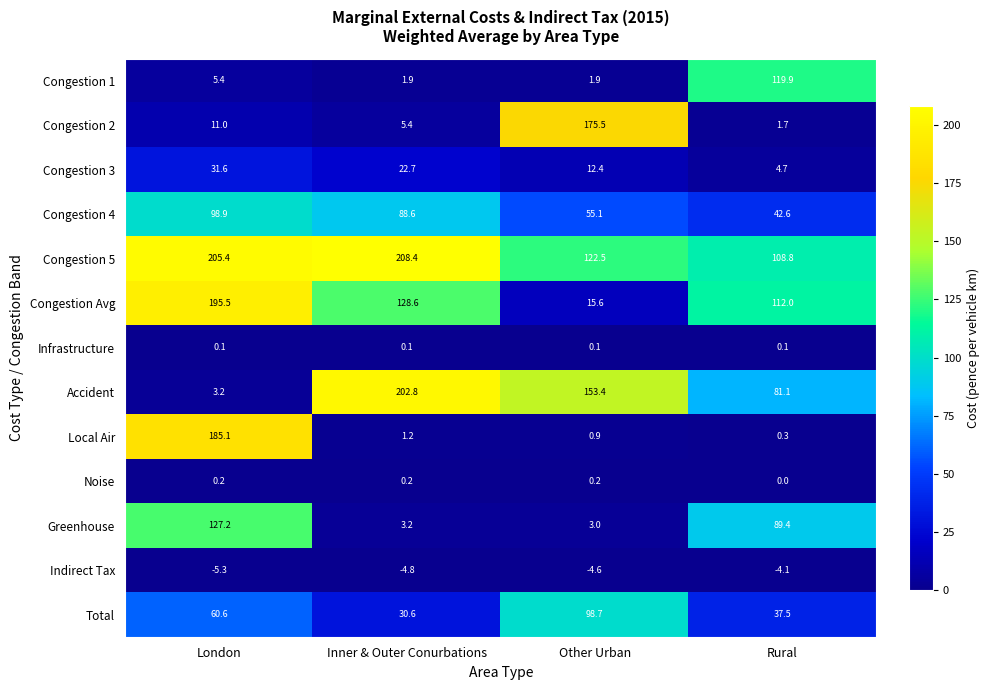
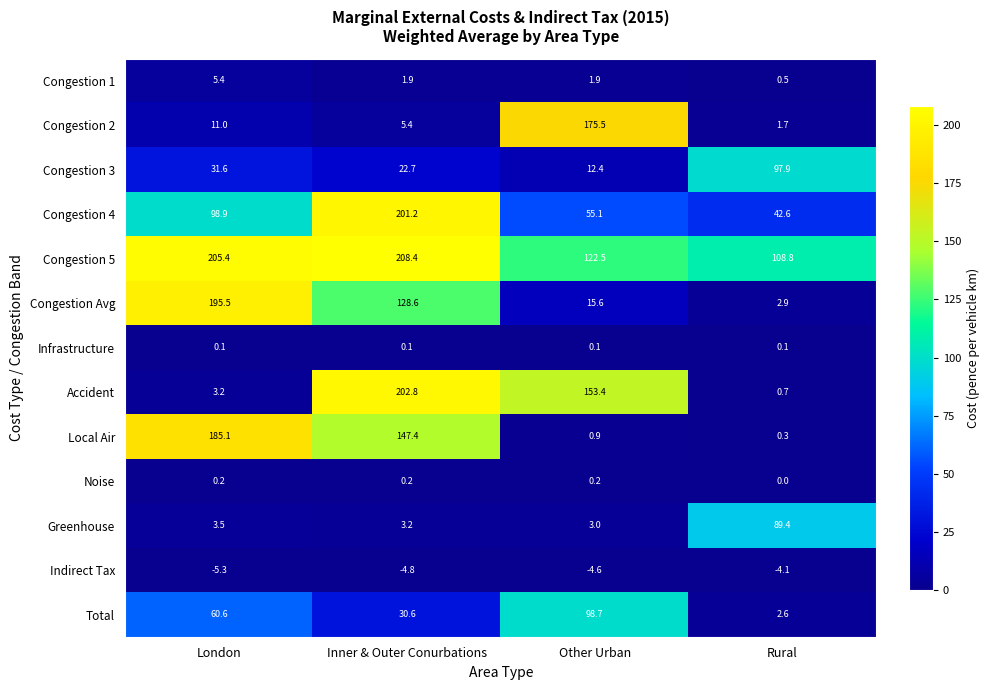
Congestion 1, Rural: 119.9 -> 0.5
Congestion 3, Rural: 4.7 -> 97.9
Congestion 4, Inner & Outer Conurbations: 88.6 -> 201.2
Congestion Avg, Rural: 112.0 -> 2.9
Accident, Rural: 81.1 -> 0.7
Local Air, Inner & Outer Conurbations: 1.2 -> 147.4
Greenhouse, London: 127.2 -> 3.5
Total, Rural: 37.5 -> 2.6
